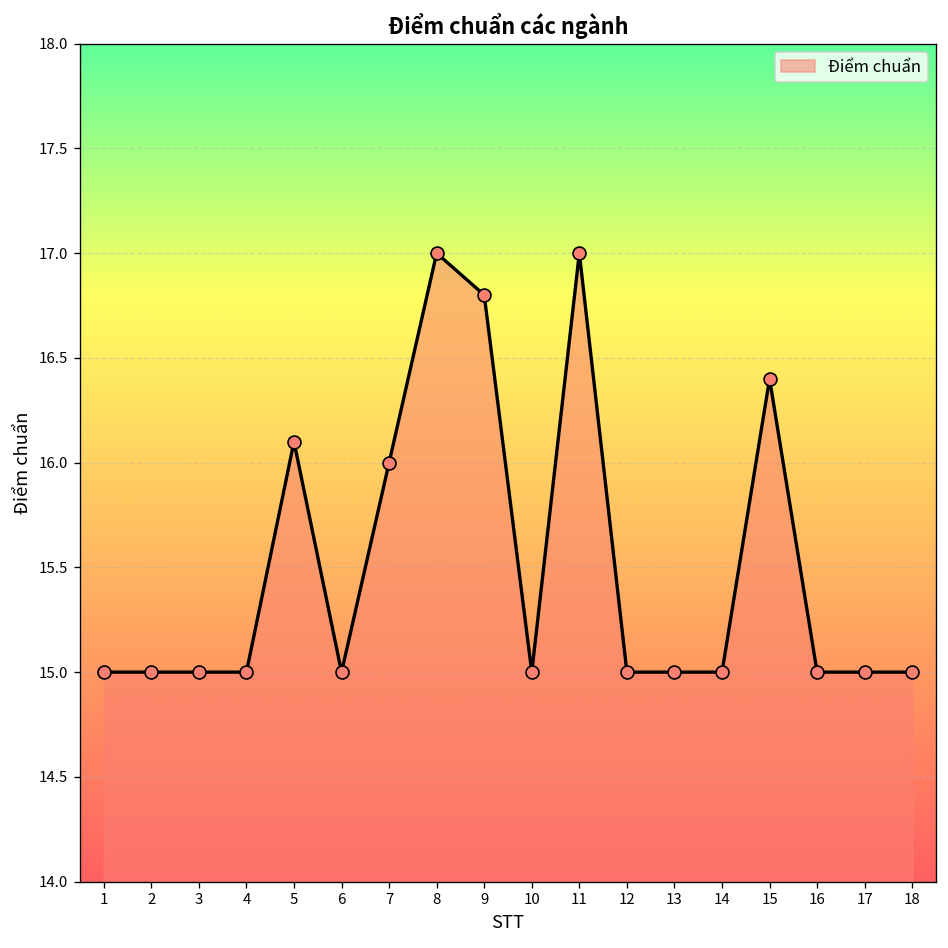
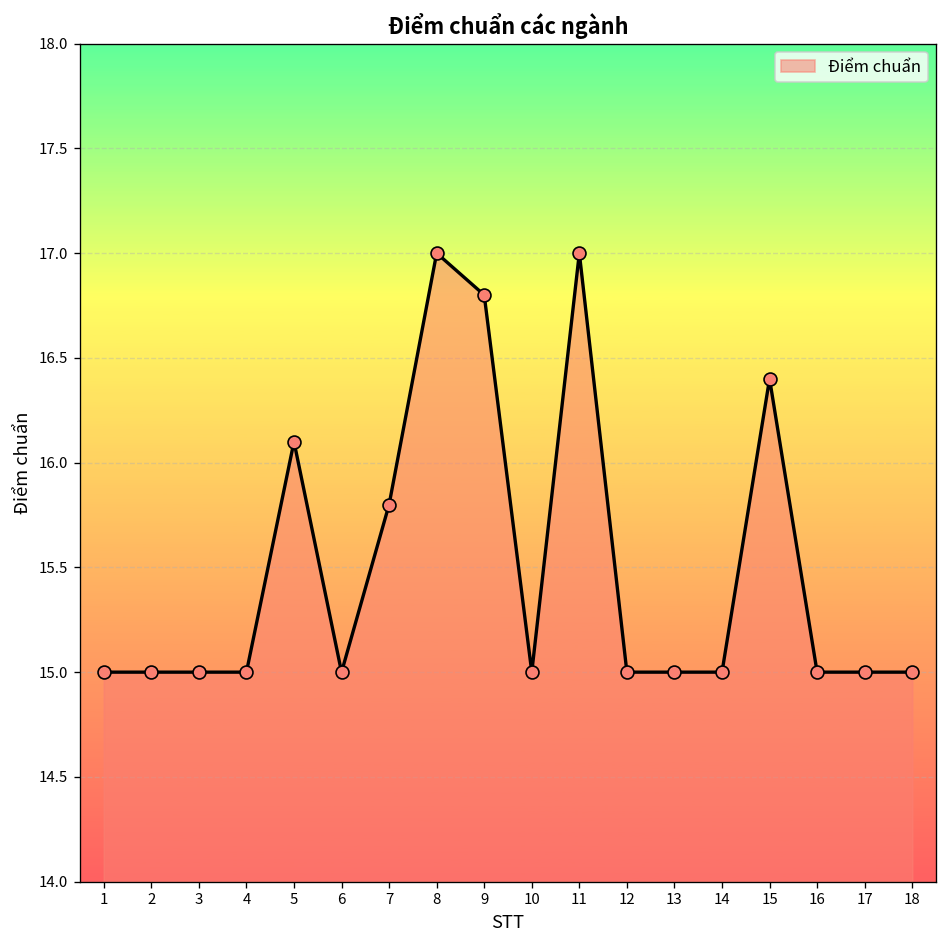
7: 16.0 -> 15.8
